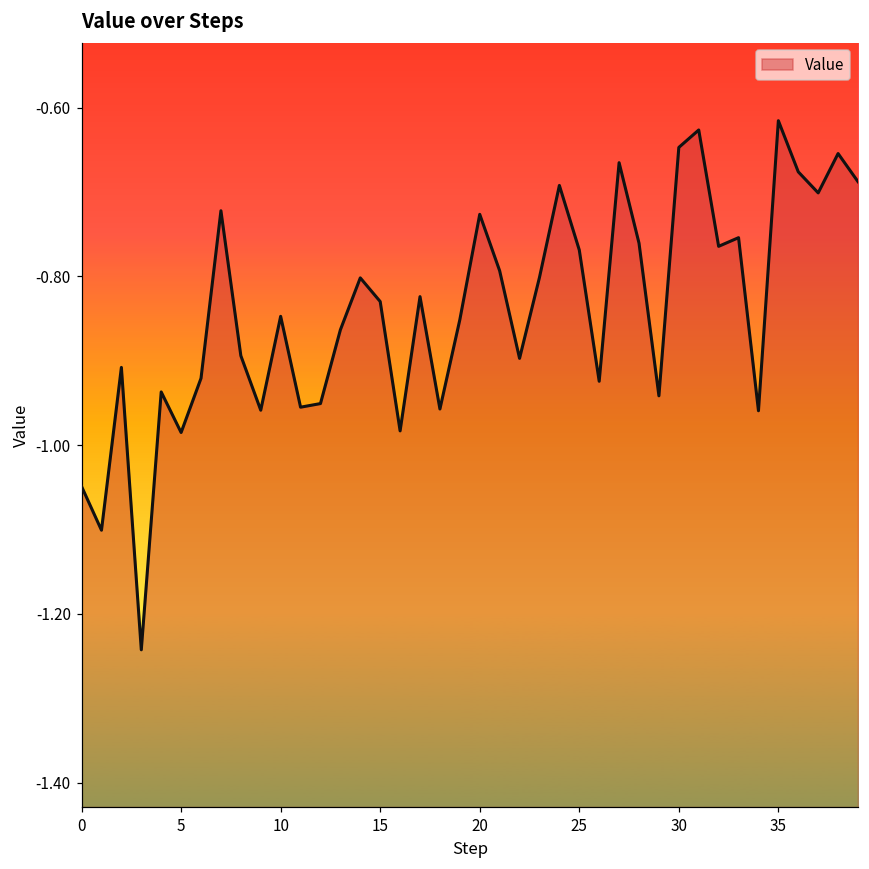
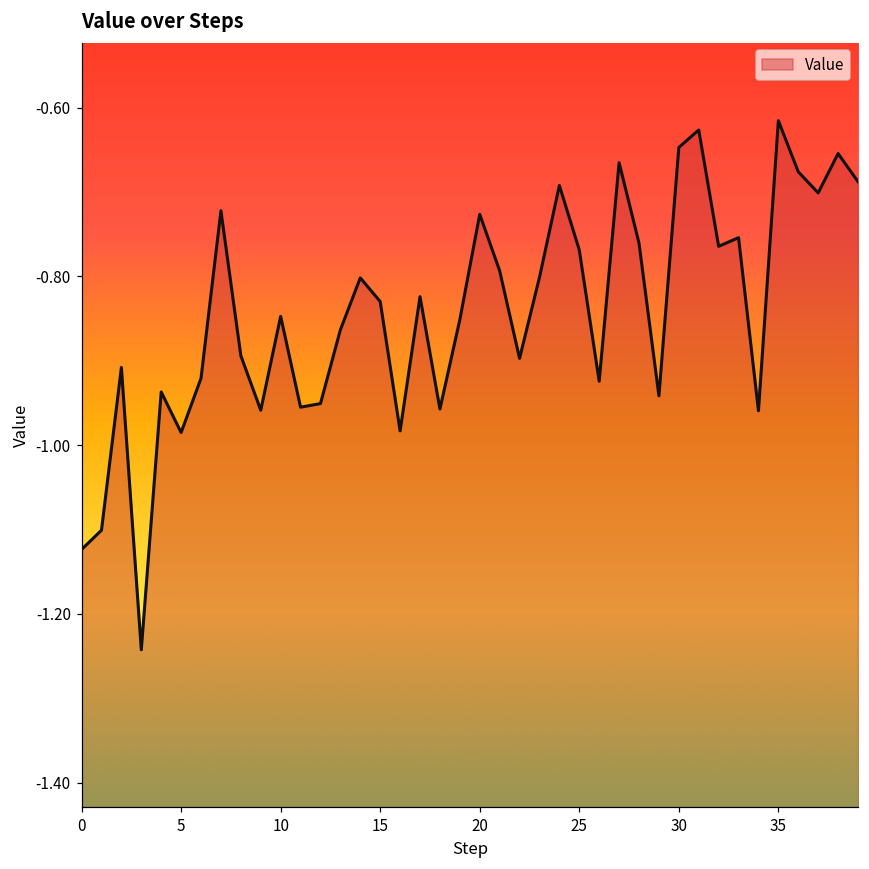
0: -1.05 -> -1.12
